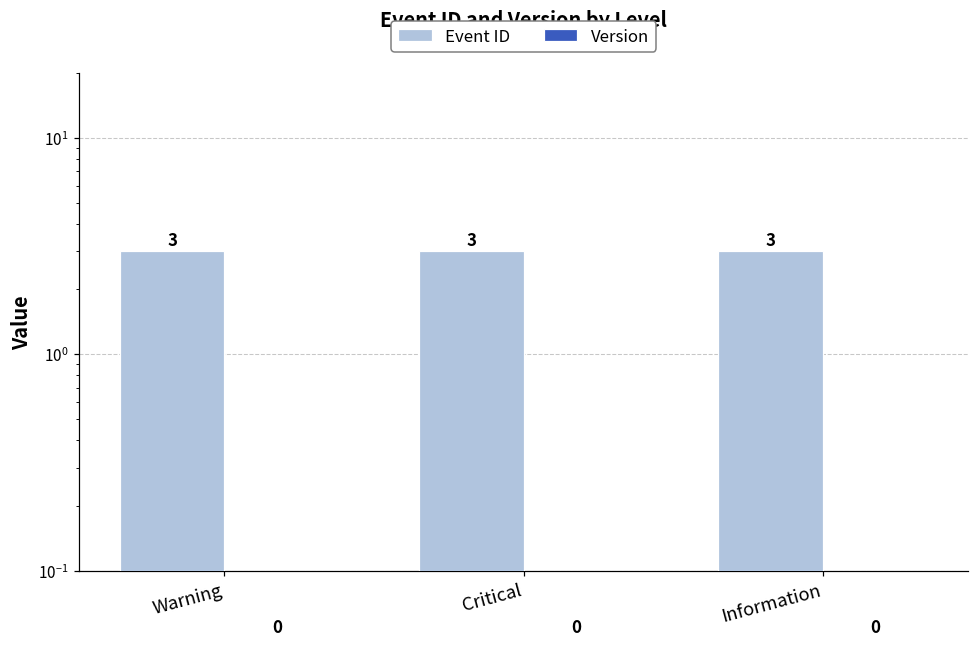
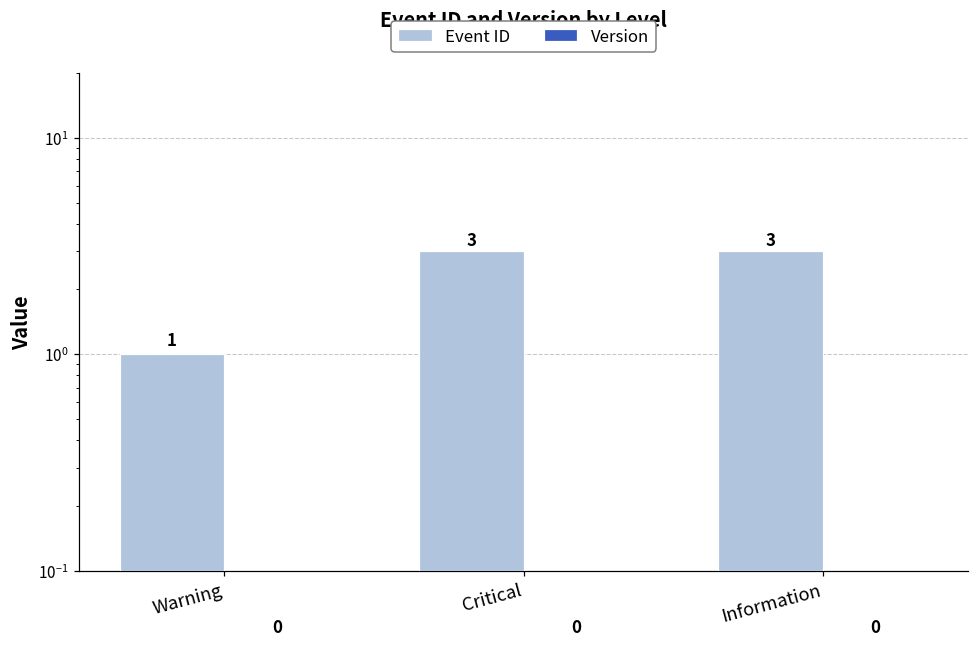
Event ID, Warning: 3 -> 1
